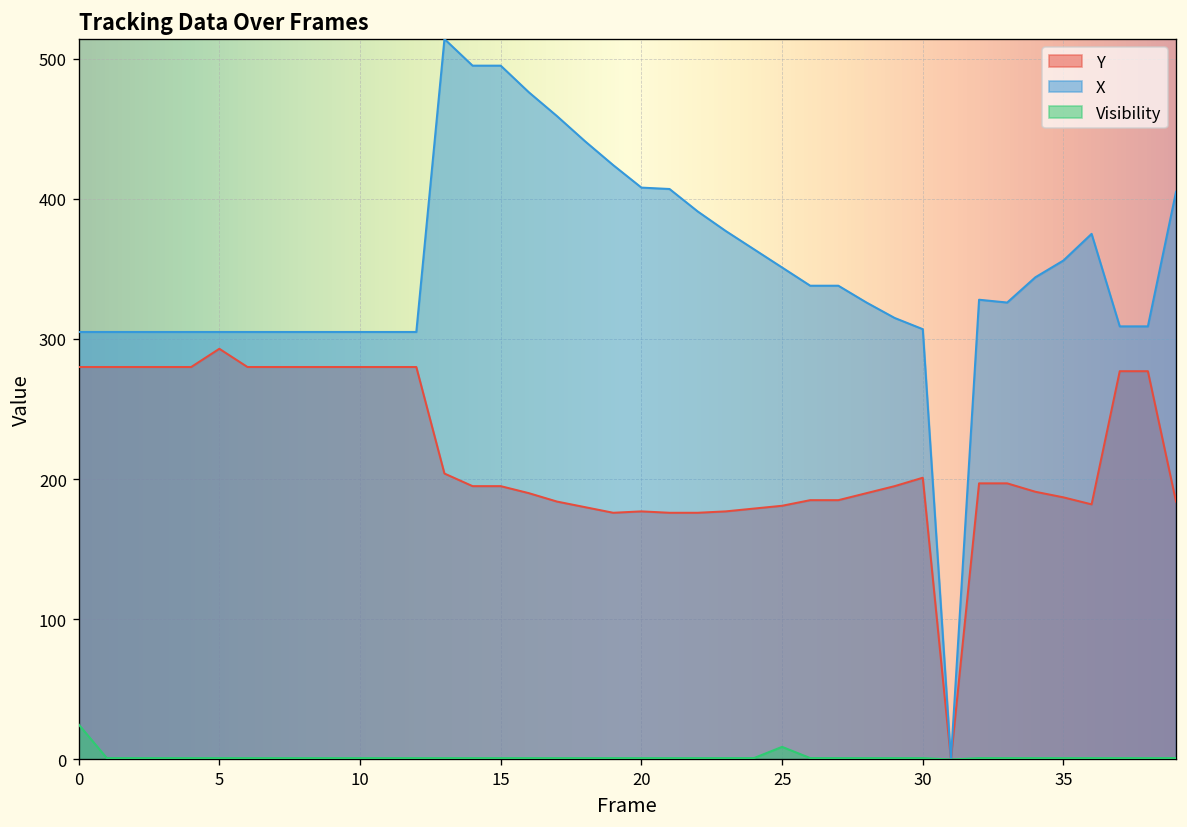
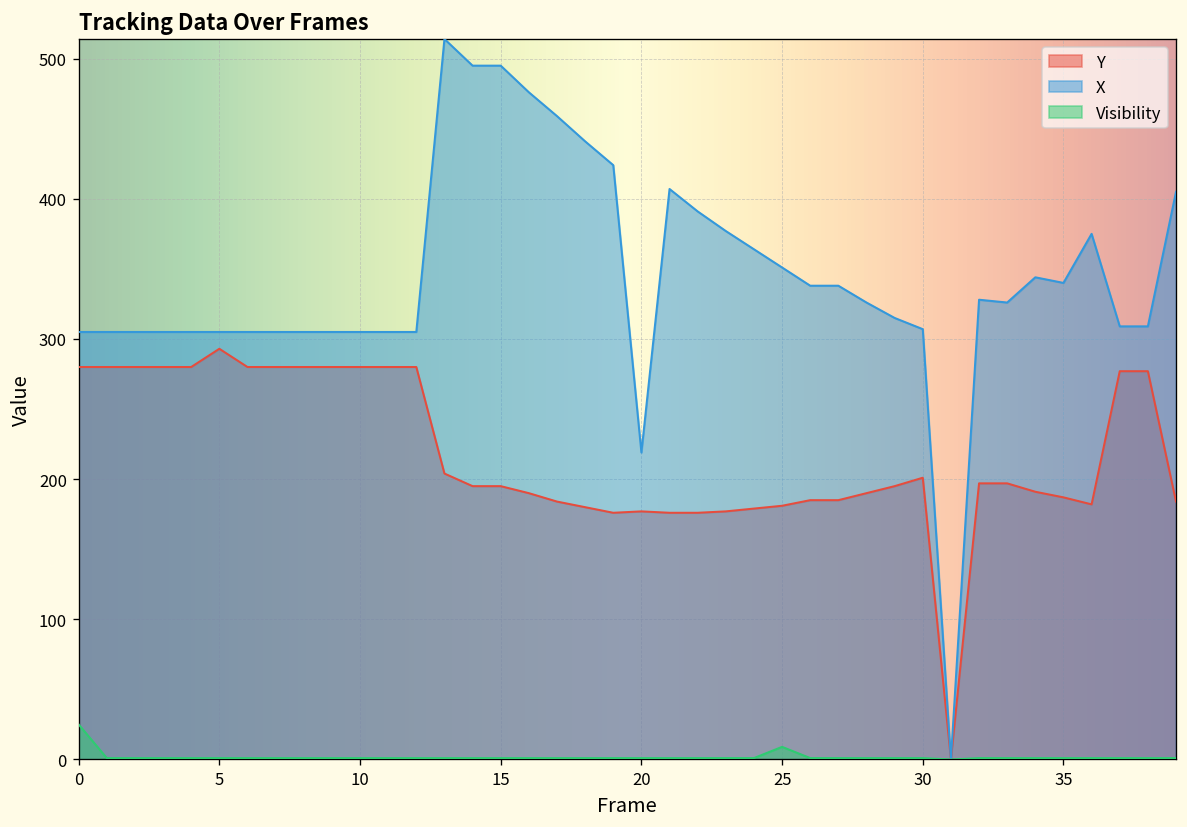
X, 20: 408 -> 219
X, 35: 356 -> 340
